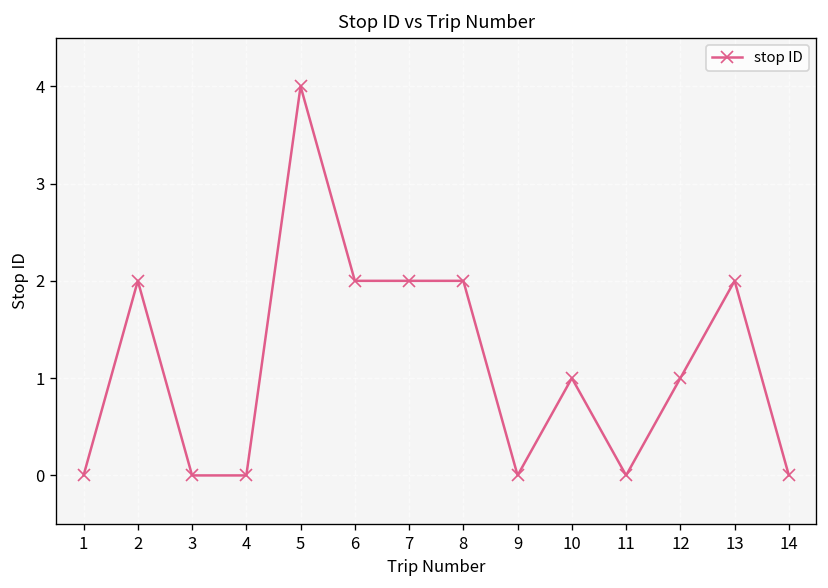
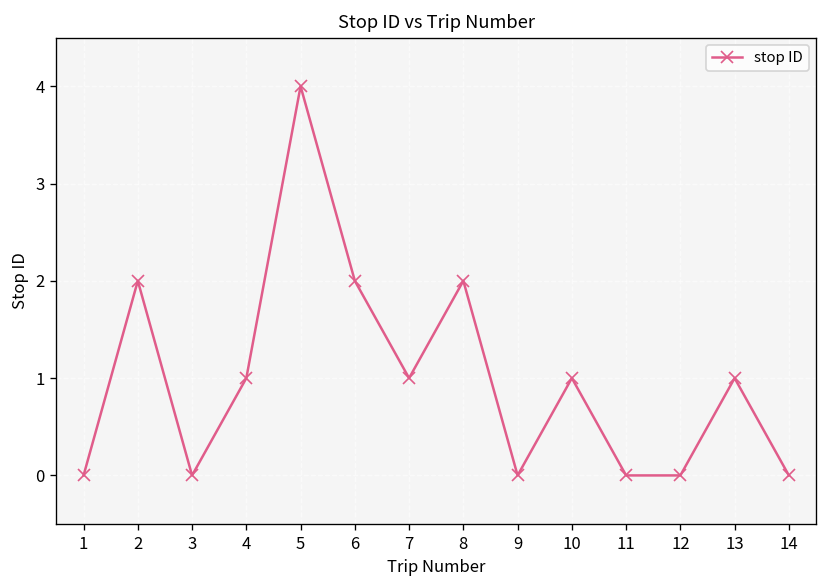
4: 0 -> 1
7: 2 -> 1
12: 1 -> 0
13: 2 -> 1
